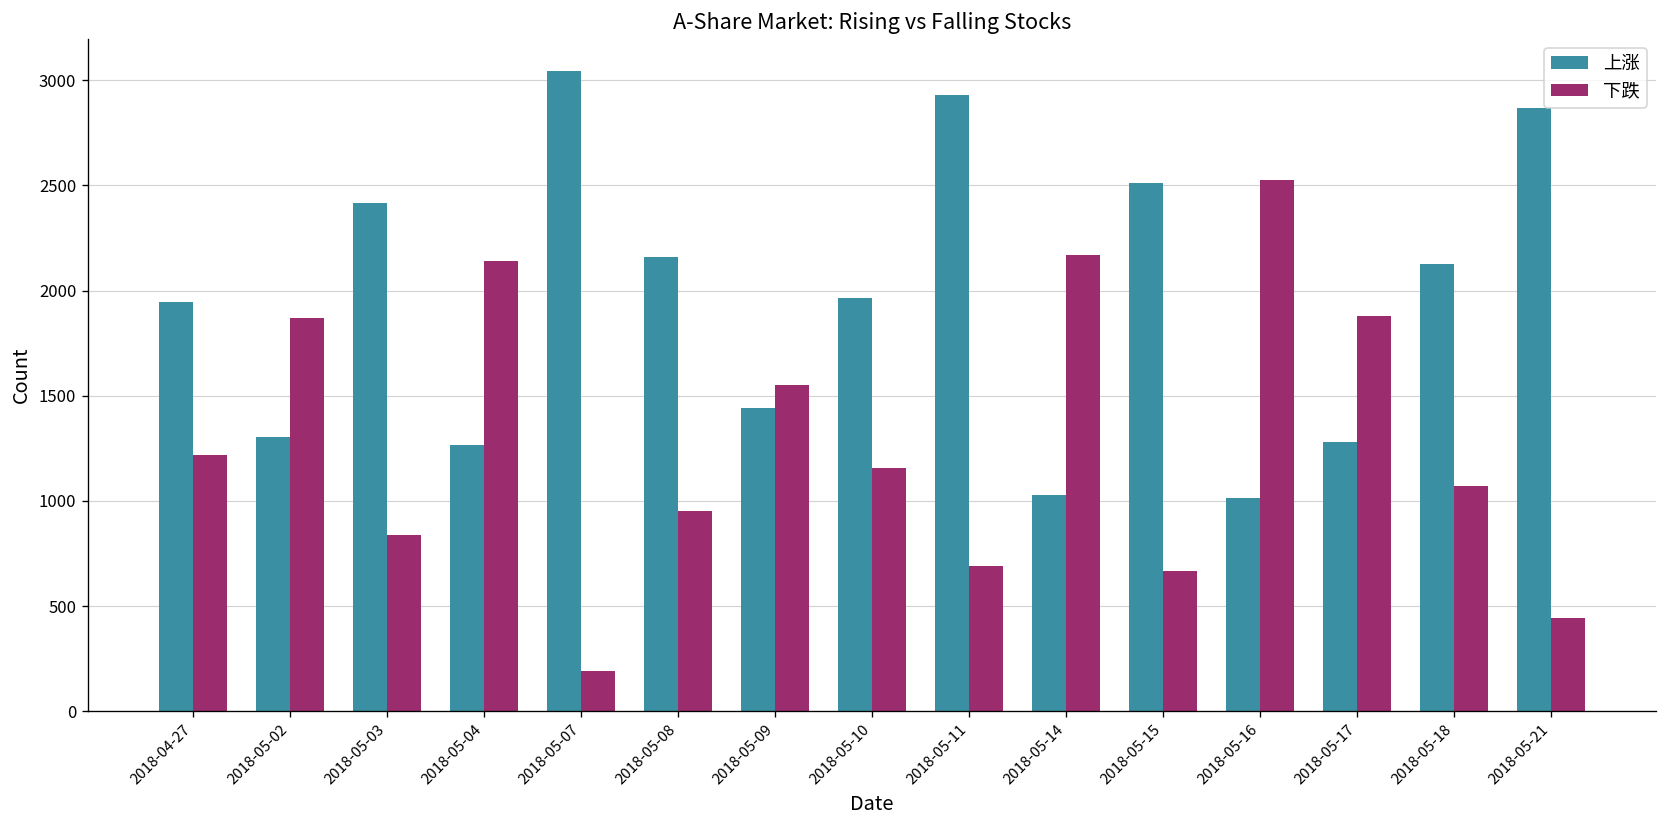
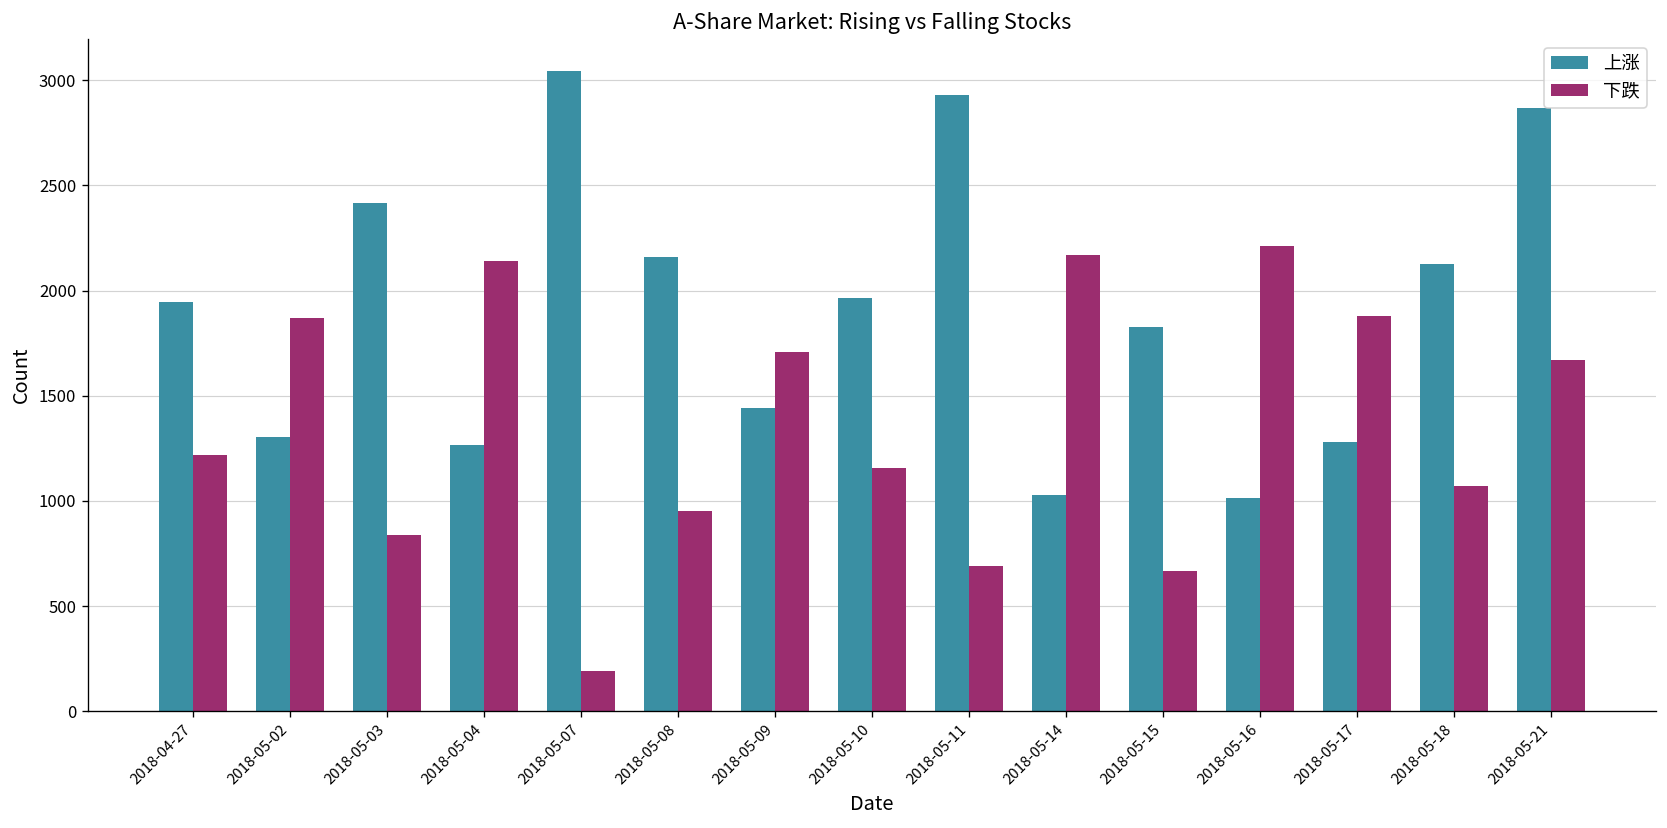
下跌, 2018-05-09: 1550 -> 1710
上涨, 2018-05-15: 2510 -> 1830
下跌, 2018-05-16: 2520 -> 2210
下跌, 2018-05-21: 440 -> 1670
